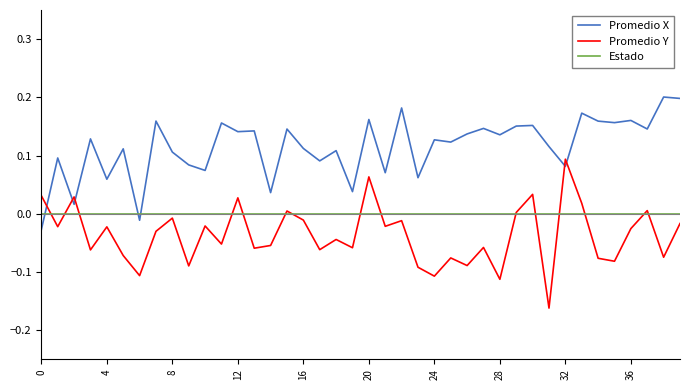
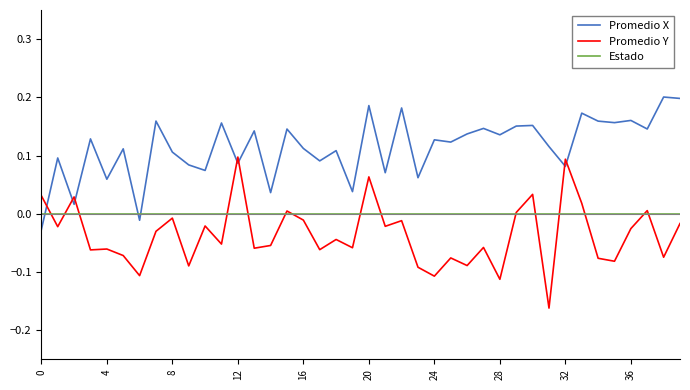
Promedio Y, 4: -0.02 -> -0.06
Promedio X, 12: 0.14 -> 0.09
Promedio Y, 12: 0.03 -> 0.10
Promedio X, 20: 0.16 -> 0.19
